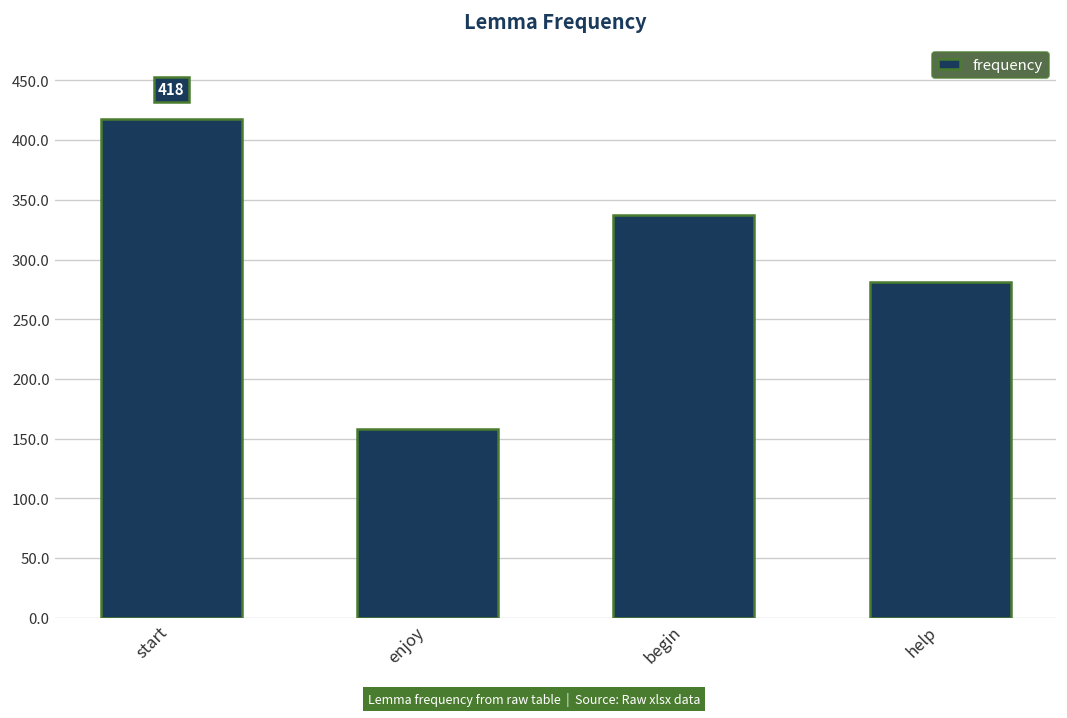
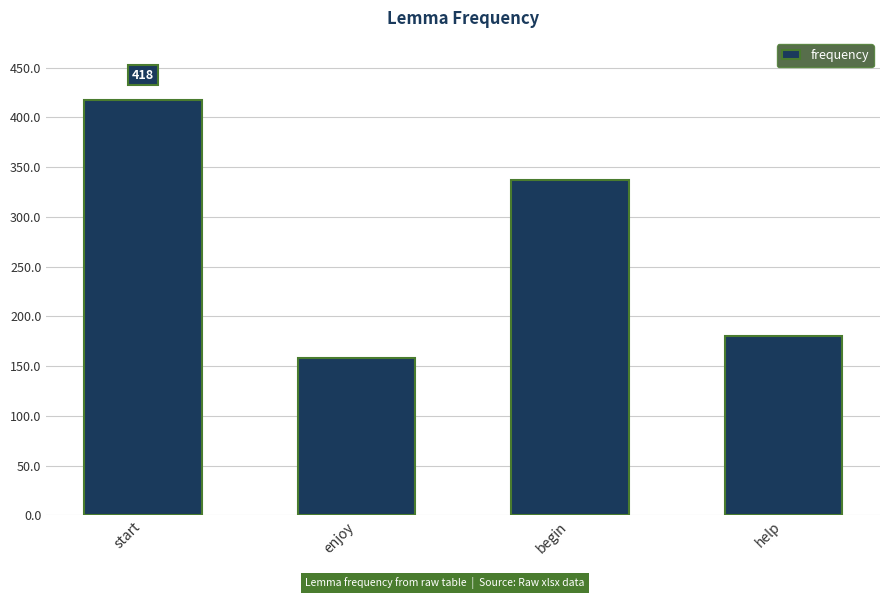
help: 280 -> 180
